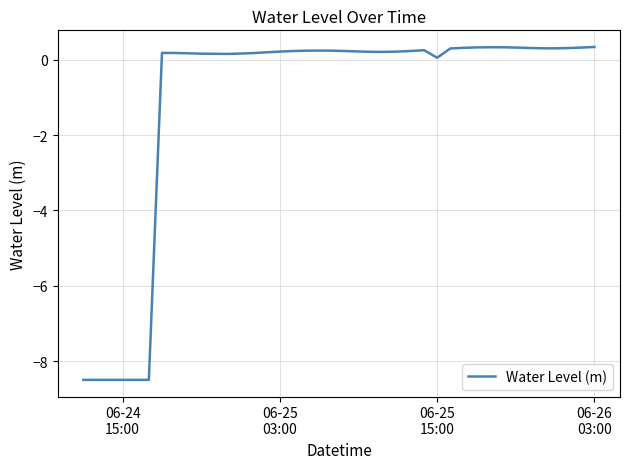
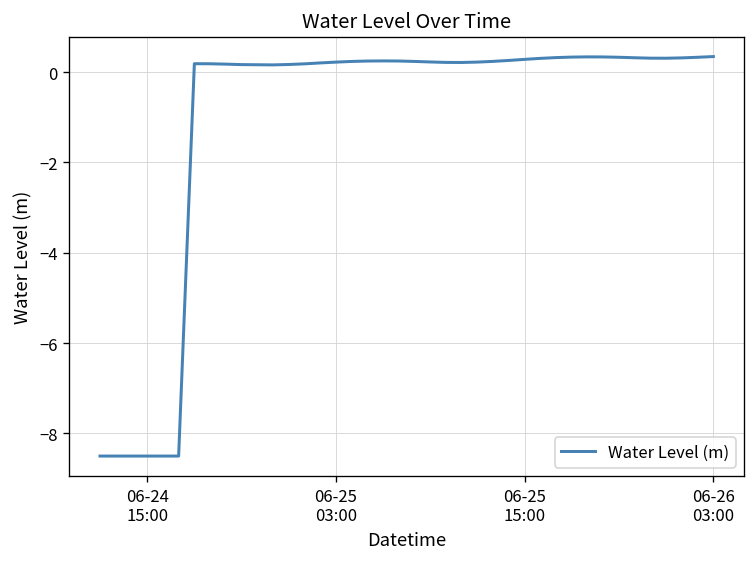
06-25 15:00: 0.1 -> 0.3
